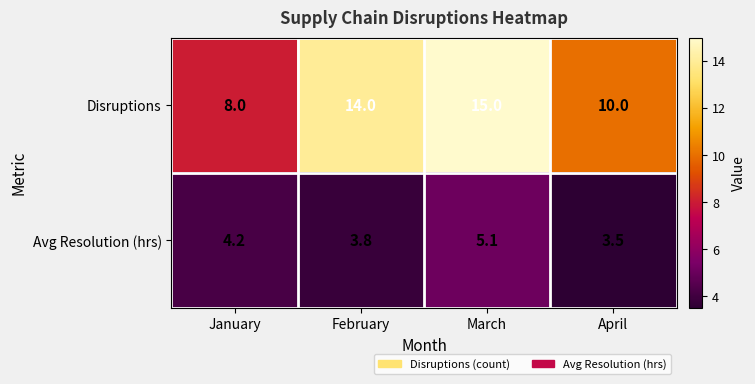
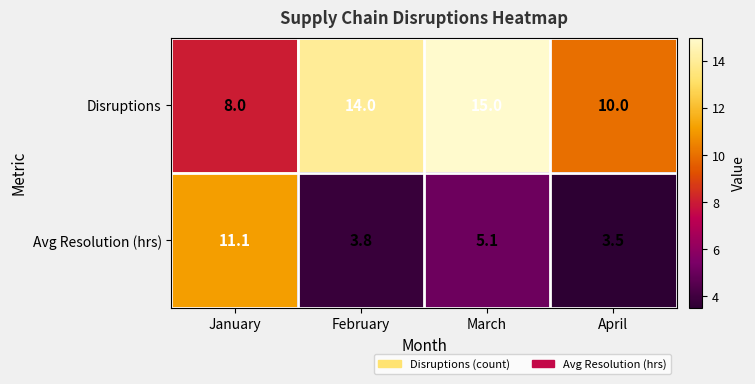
Avg Resolution (hrs), January: 4.2 -> 11.1
